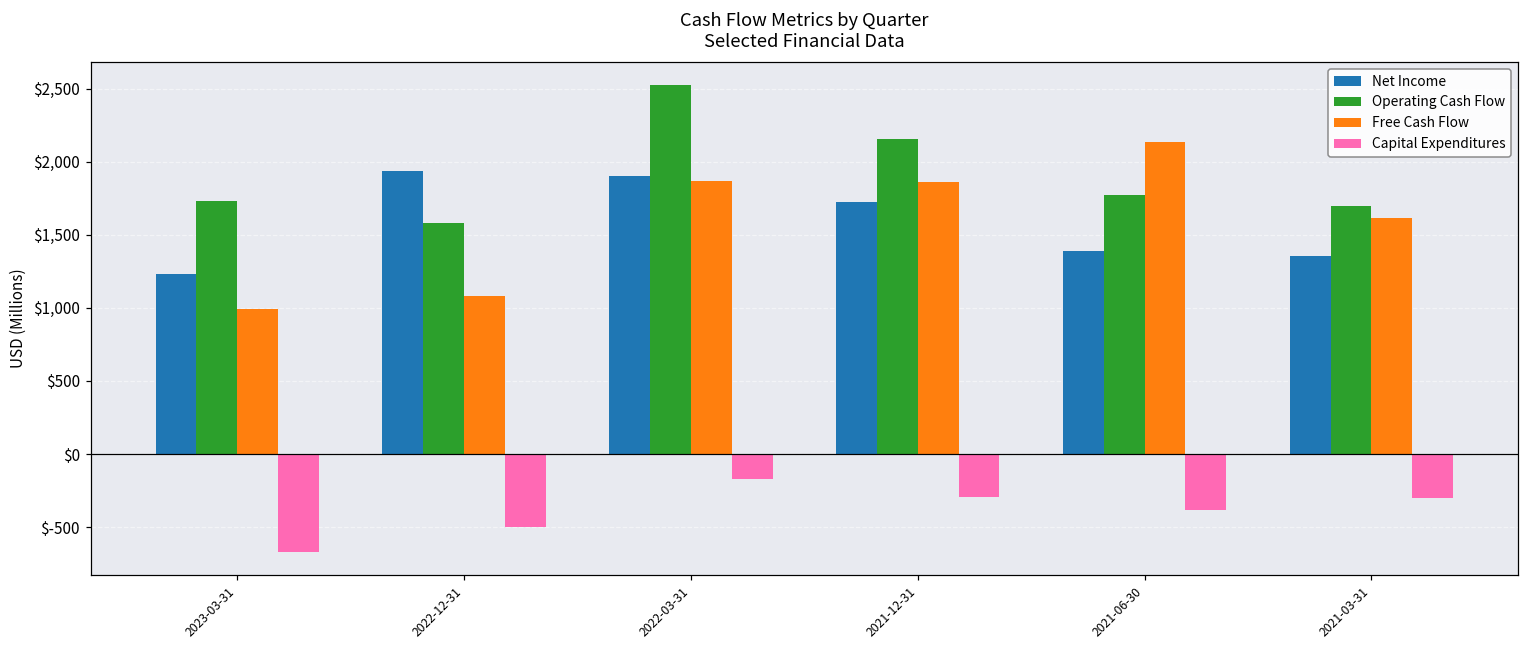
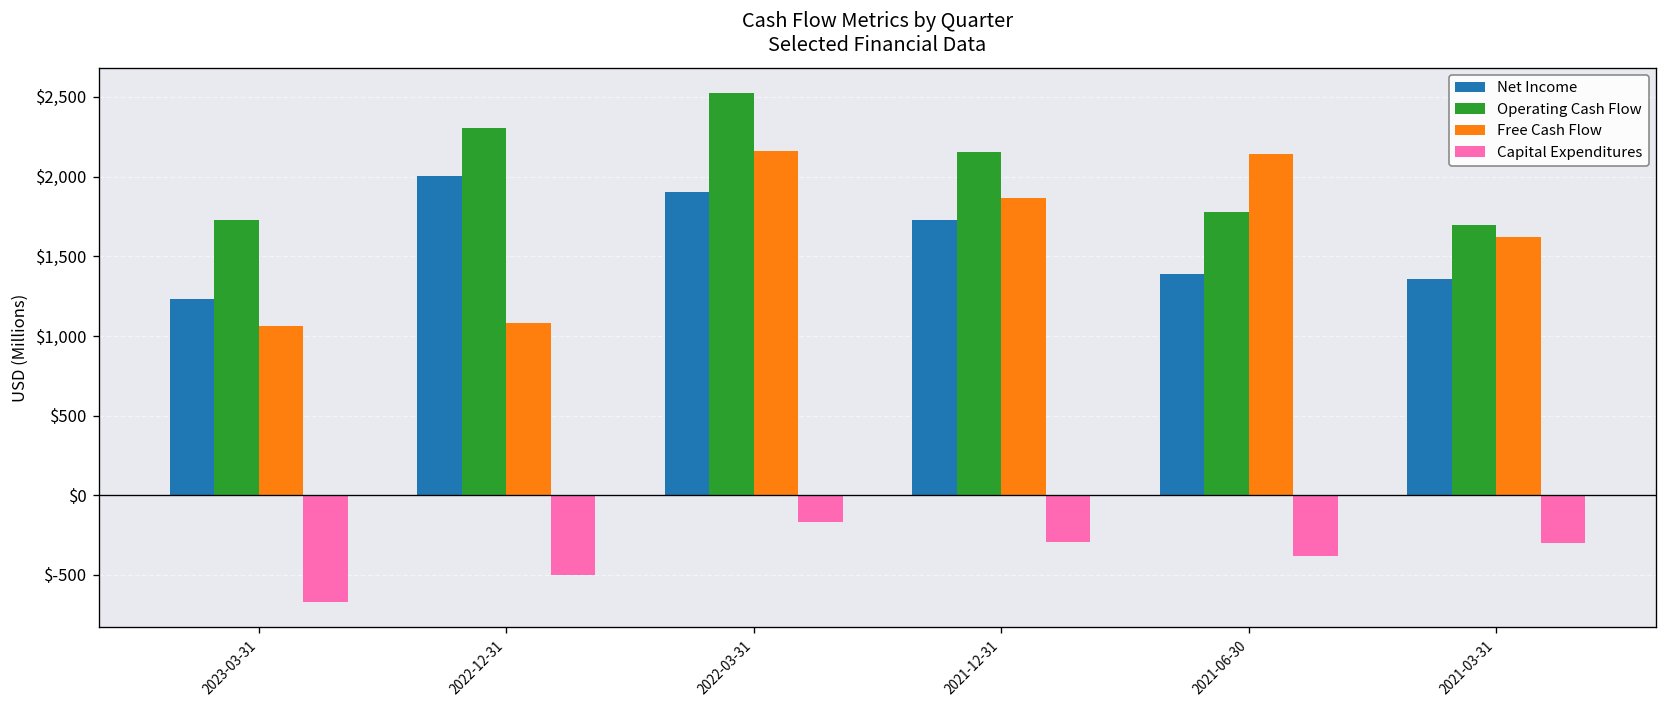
Free Cash Flow, 2023-03-31: $990 -> $1,060
Net Income, 2022-12-31: $1,940 -> $2,000
Operating Cash Flow, 2022-12-31: $1,580 -> $2,300
Free Cash Flow, 2022-03-31: $1,870 -> $2,160
